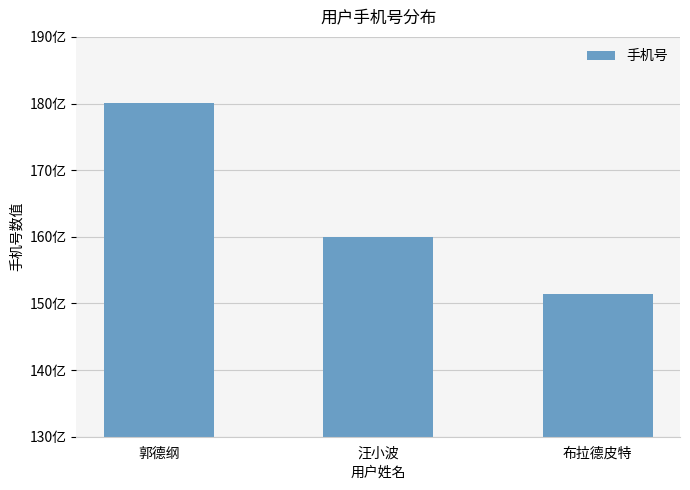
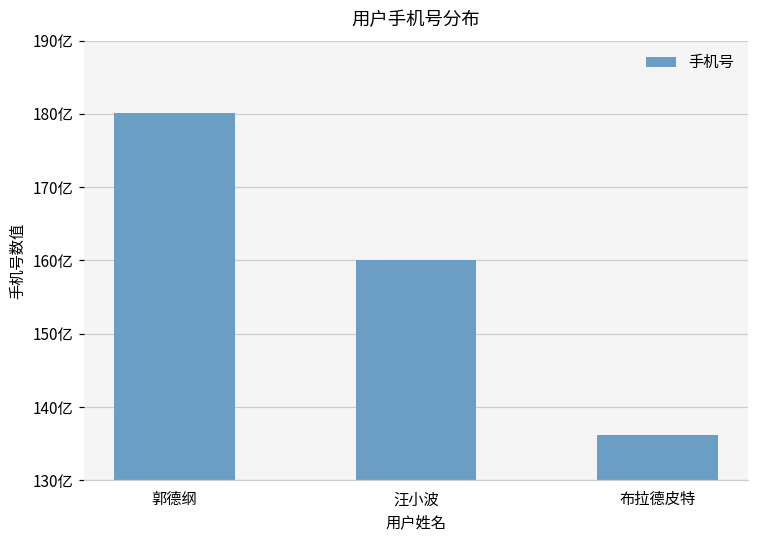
布拉德皮特: 151亿 -> 136亿
